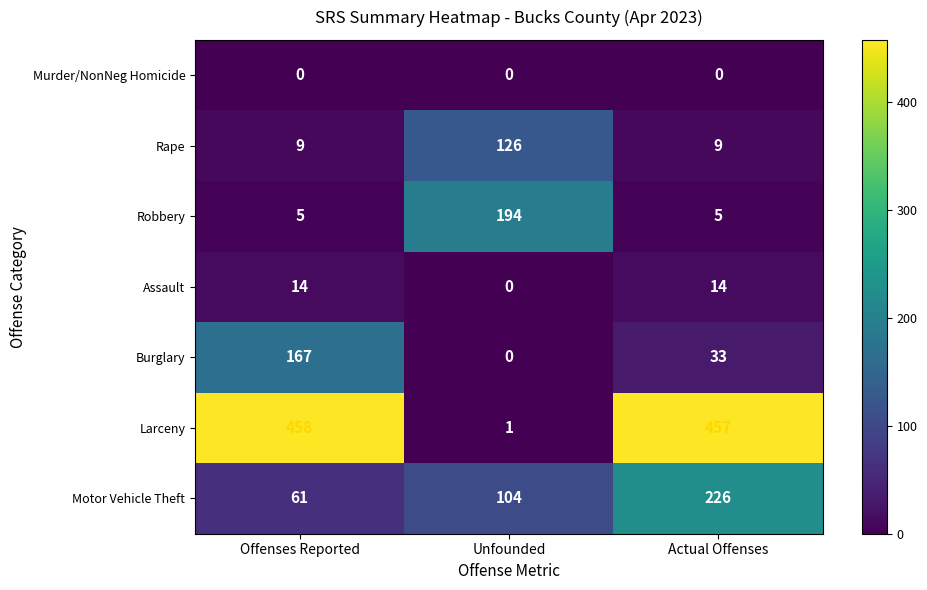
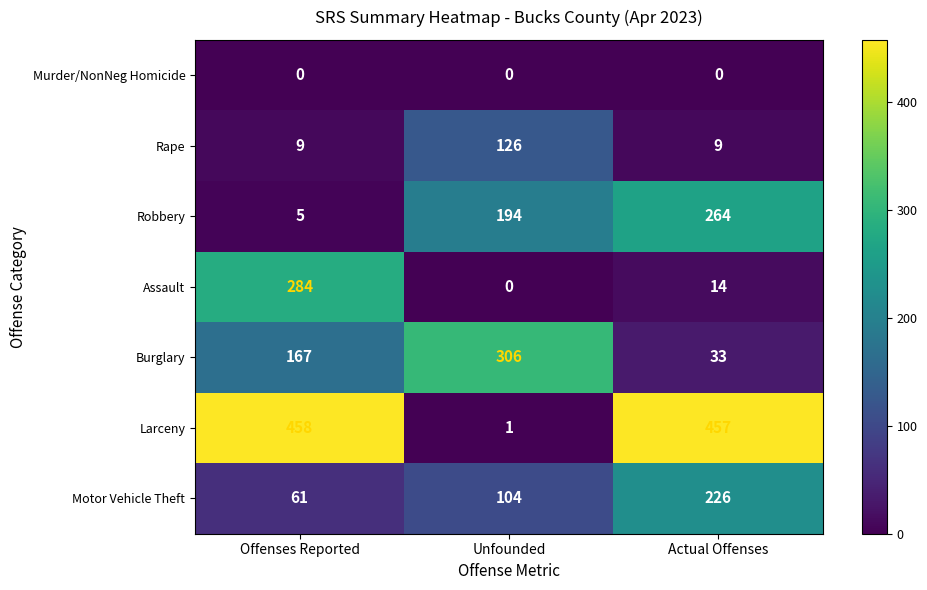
Robbery, Actual Offenses: 5 -> 264
Assault, Offenses Reported: 14 -> 284
Burglary, Unfounded: 0 -> 306
